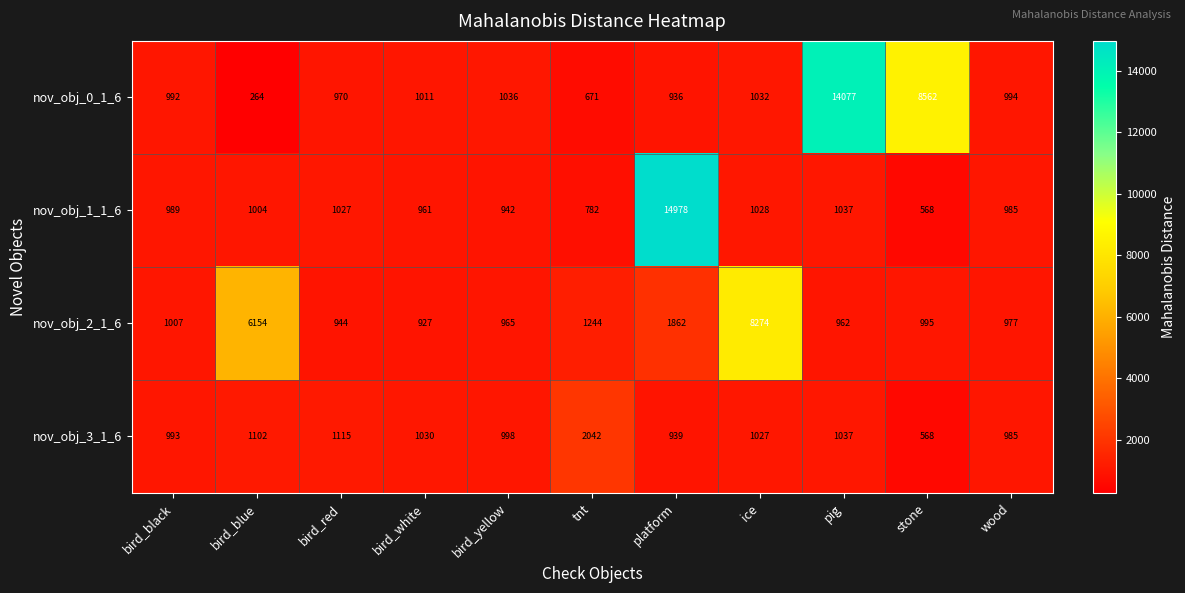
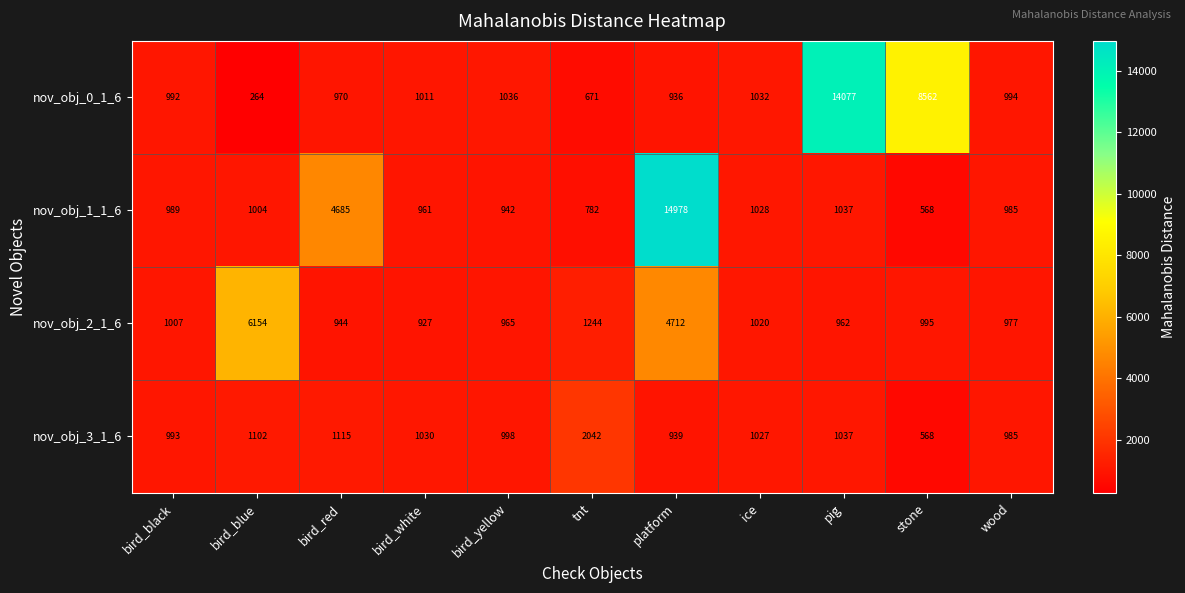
nov_obj_1_1_6, bird_red: 1027 -> 4685
nov_obj_2_1_6, platform: 1862 -> 4712
nov_obj_2_1_6, ice: 8274 -> 1020
